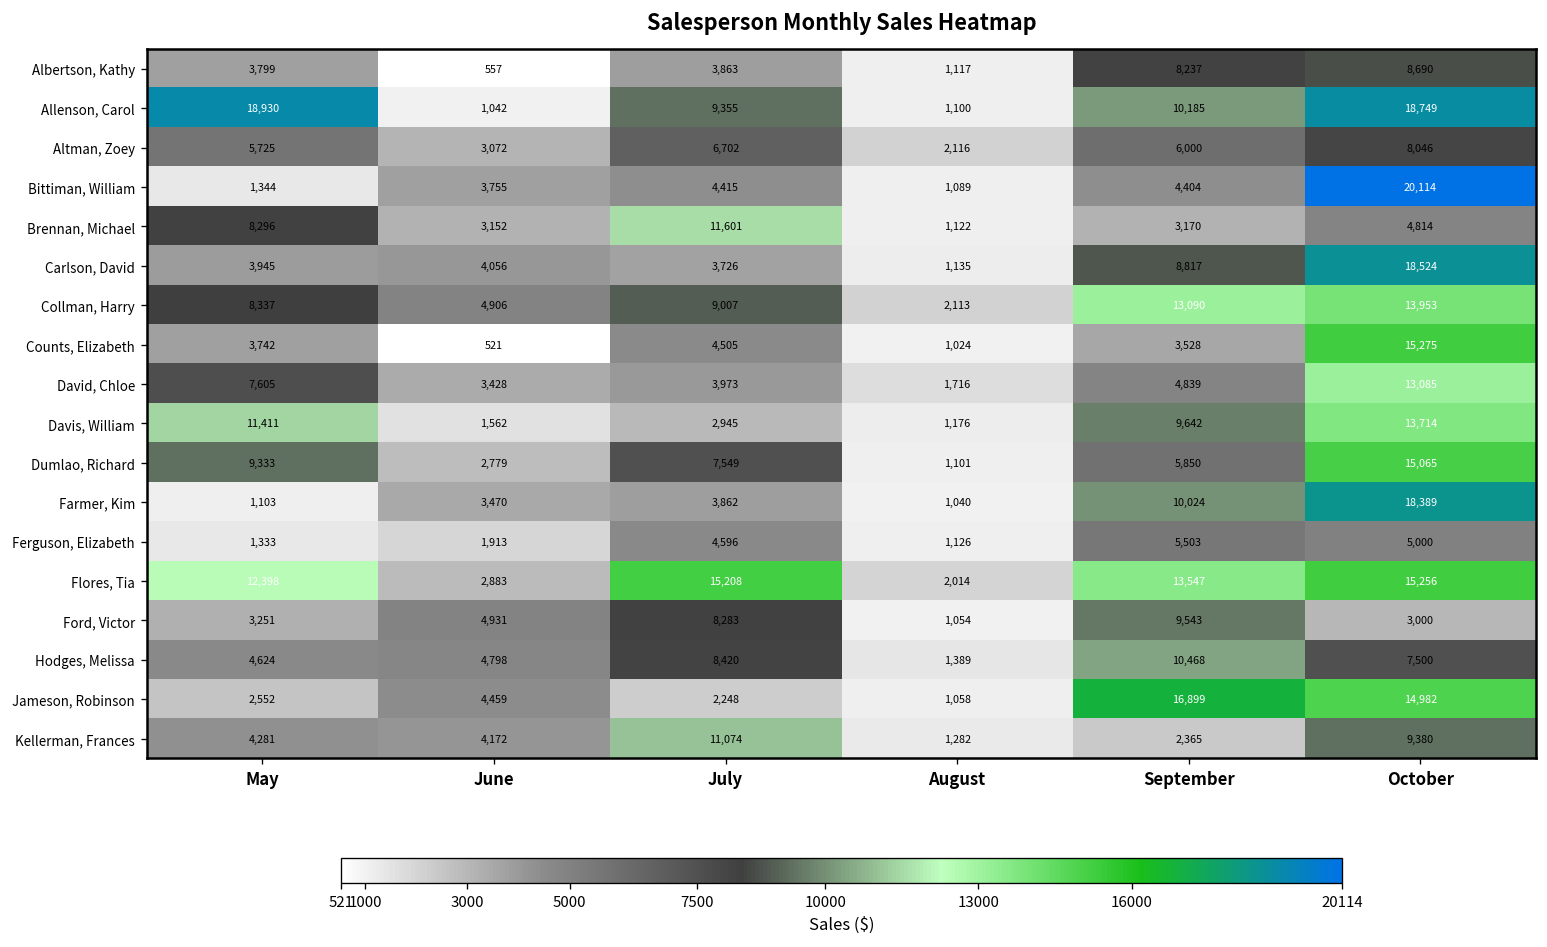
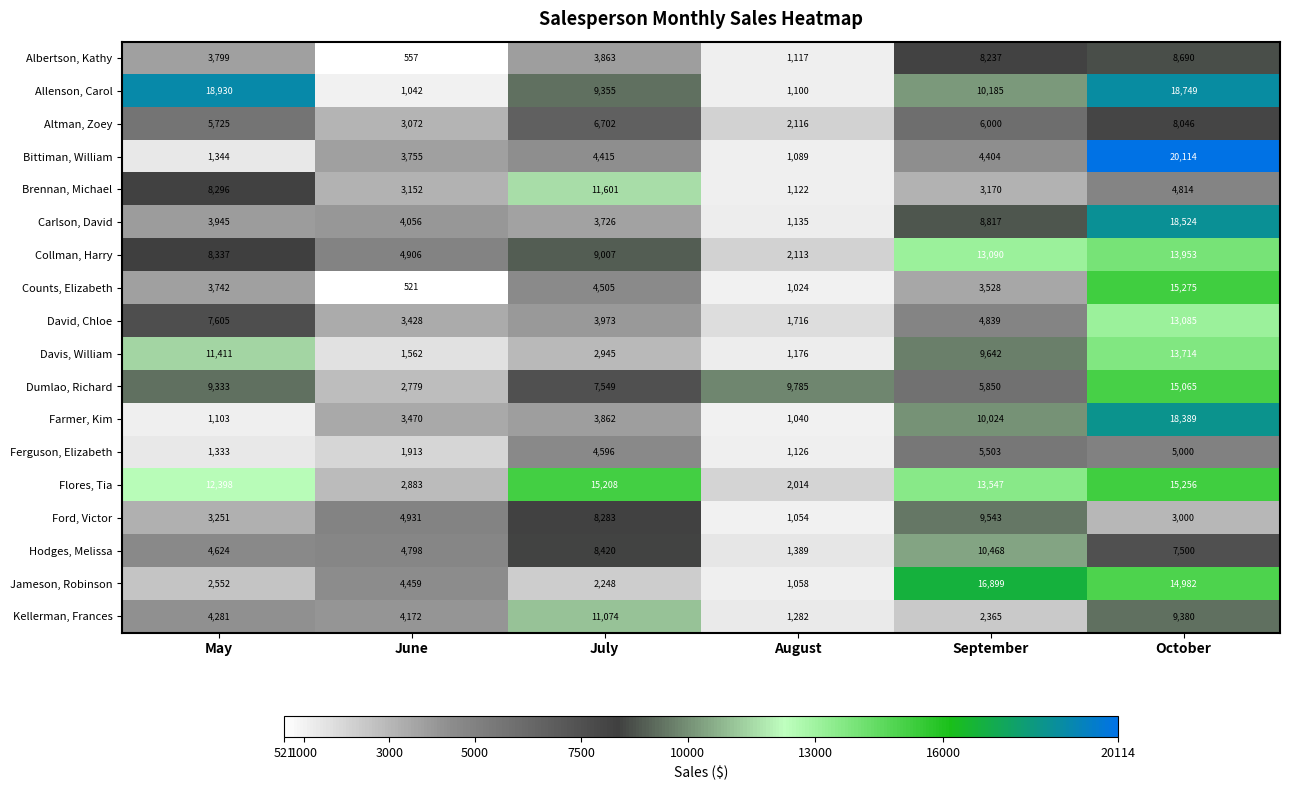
Dumlao, Richard, August: 1,101 -> 9,785
